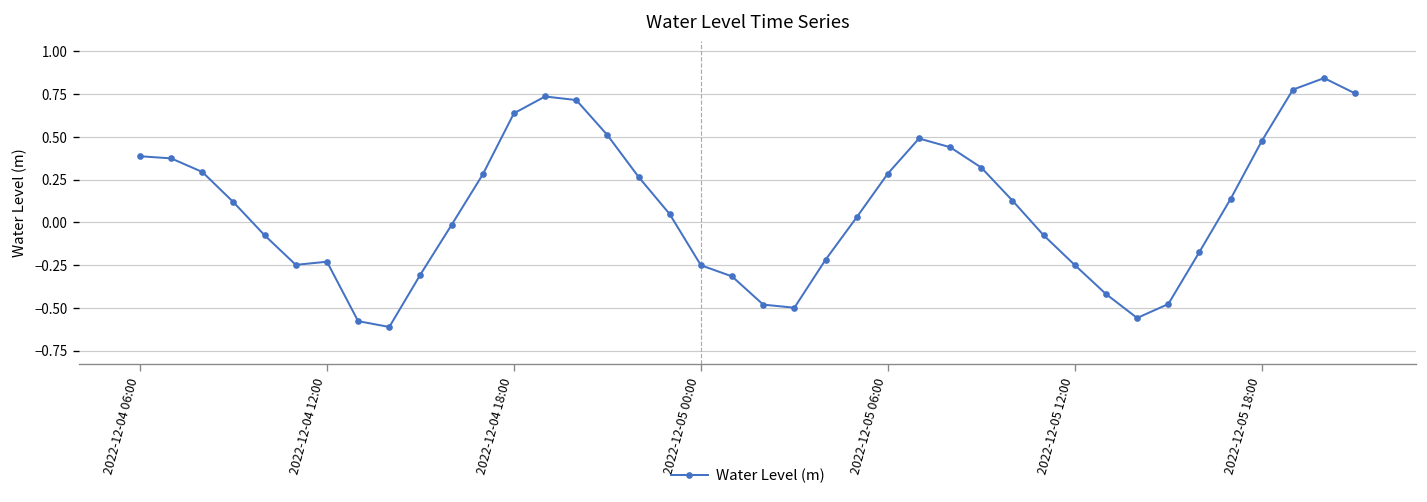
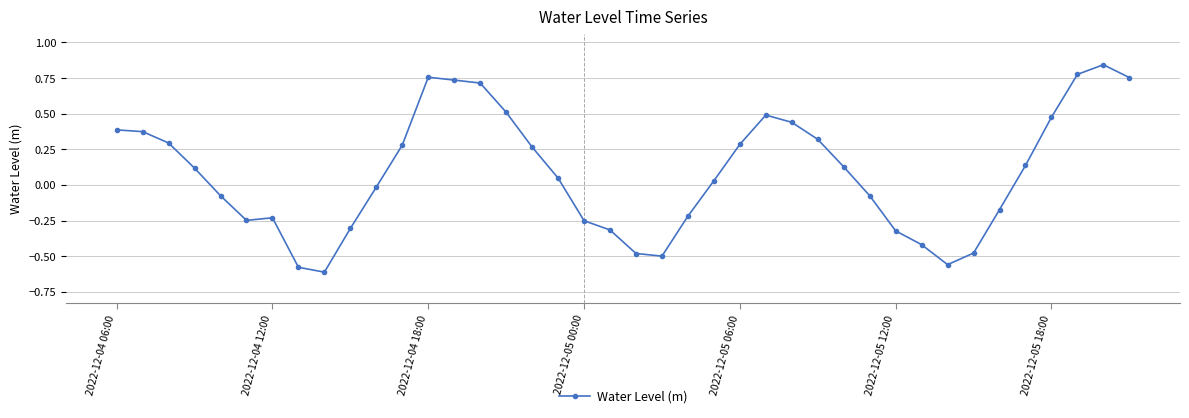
2022-12-04 18:00: 0.64 -> 0.76
2022-12-05 12:00: -0.25 -> -0.32
